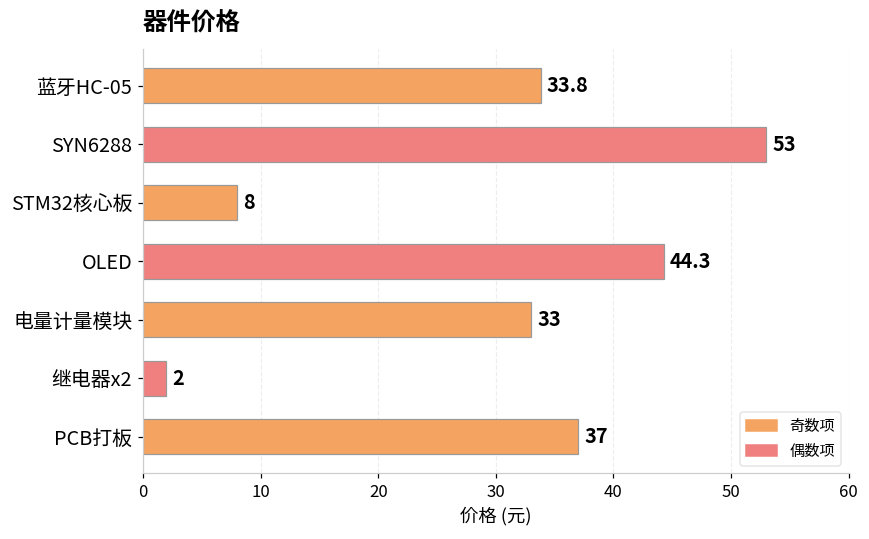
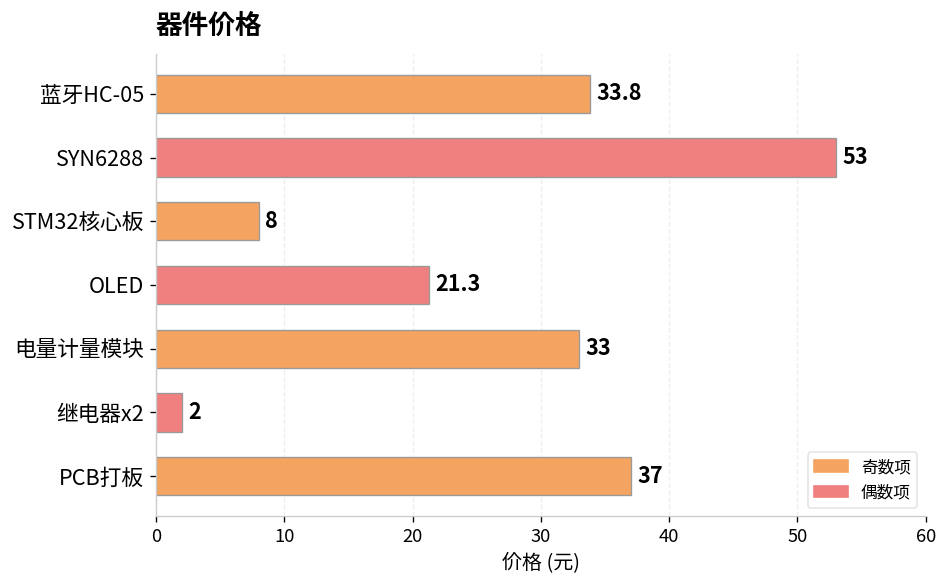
OLED: 44.3 -> 21.3
